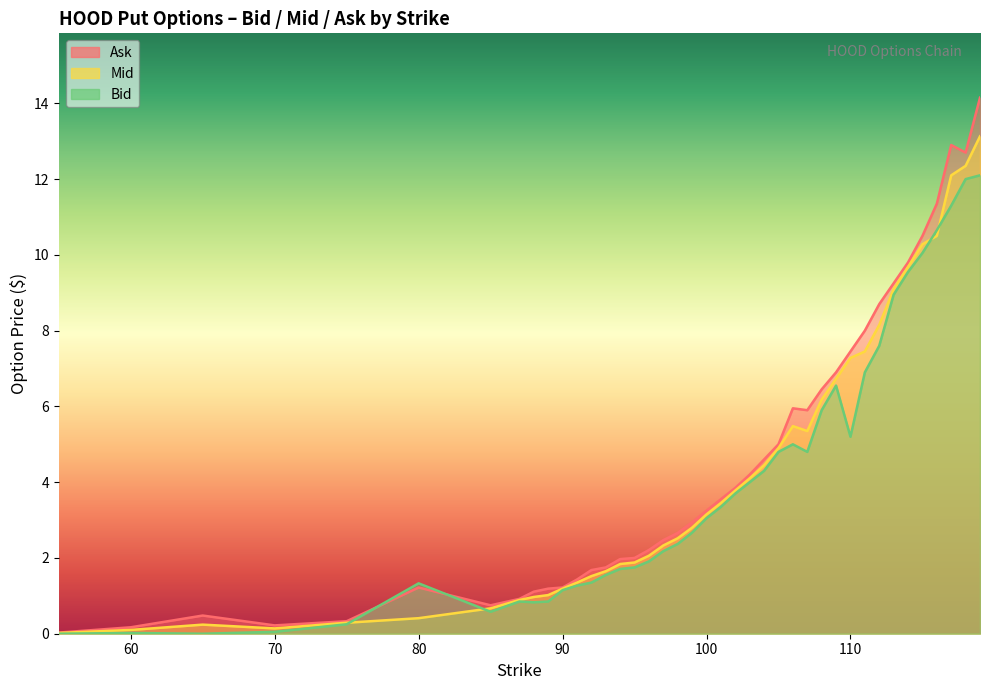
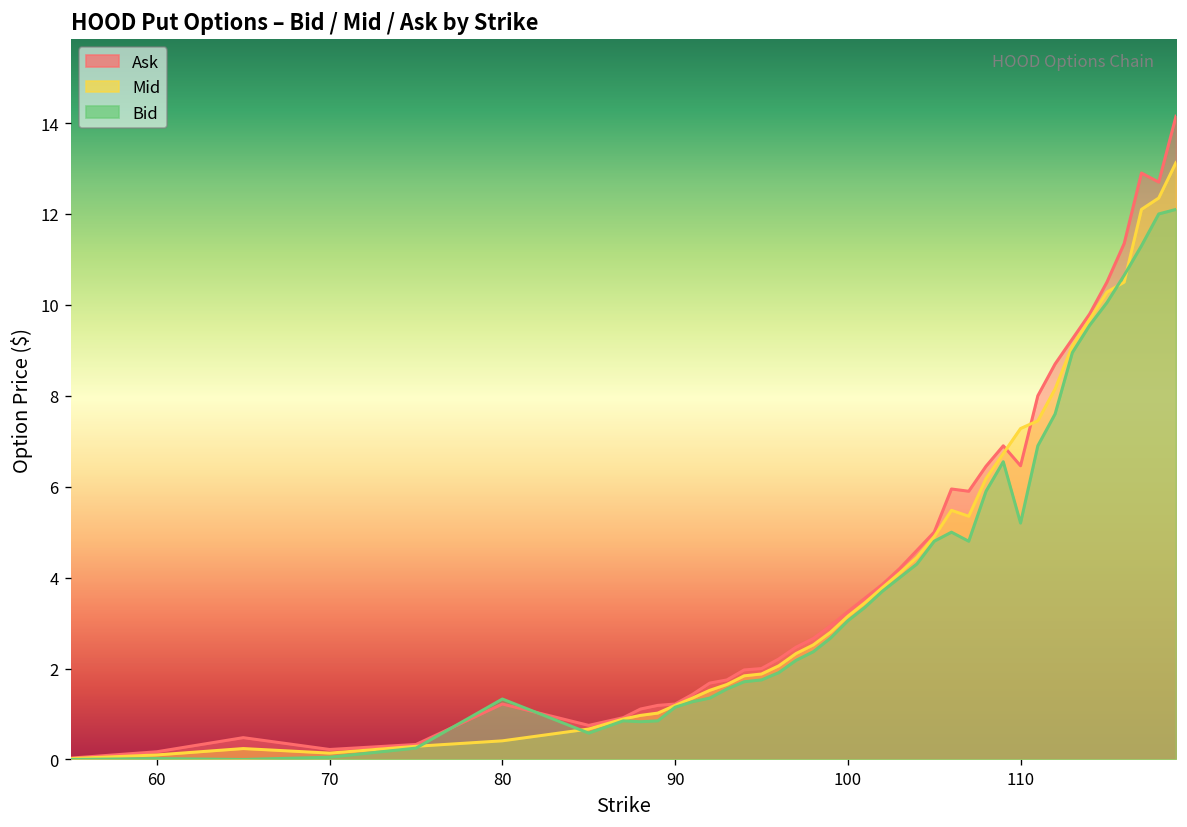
Ask, 110: 7.5 -> 6.5
